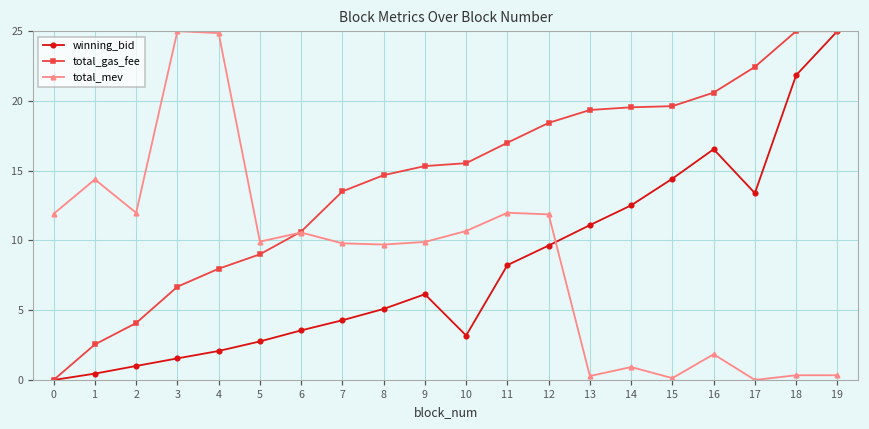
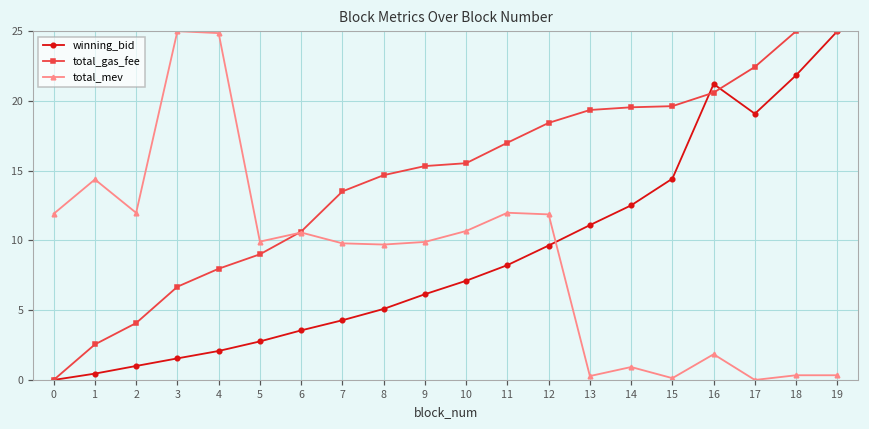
winning_bid, 10: 3.2 -> 7.1
winning_bid, 16: 16.5 -> 21.2
winning_bid, 17: 13.4 -> 19.1
